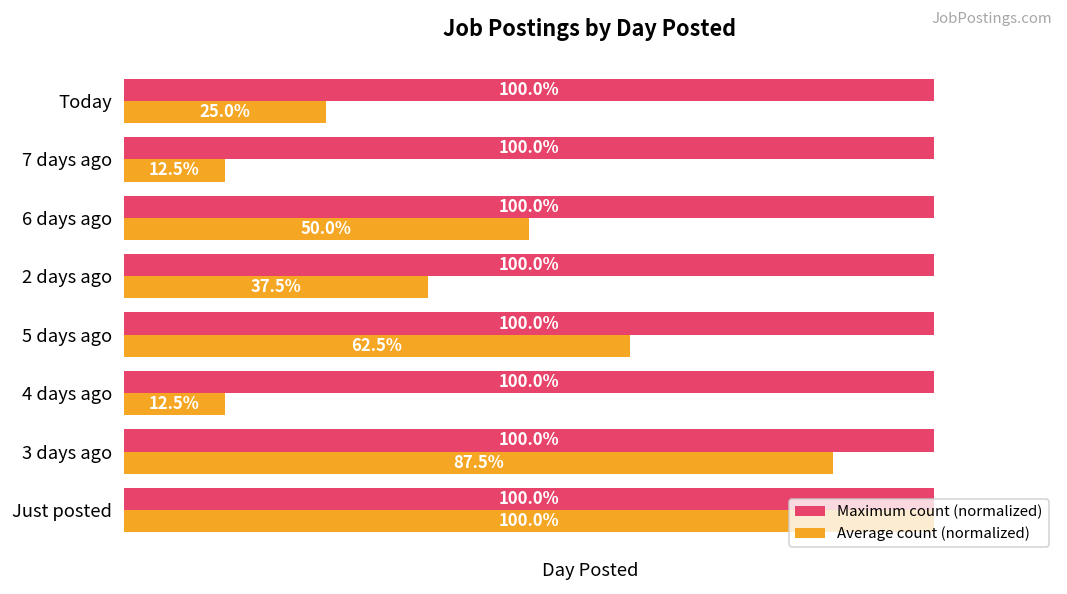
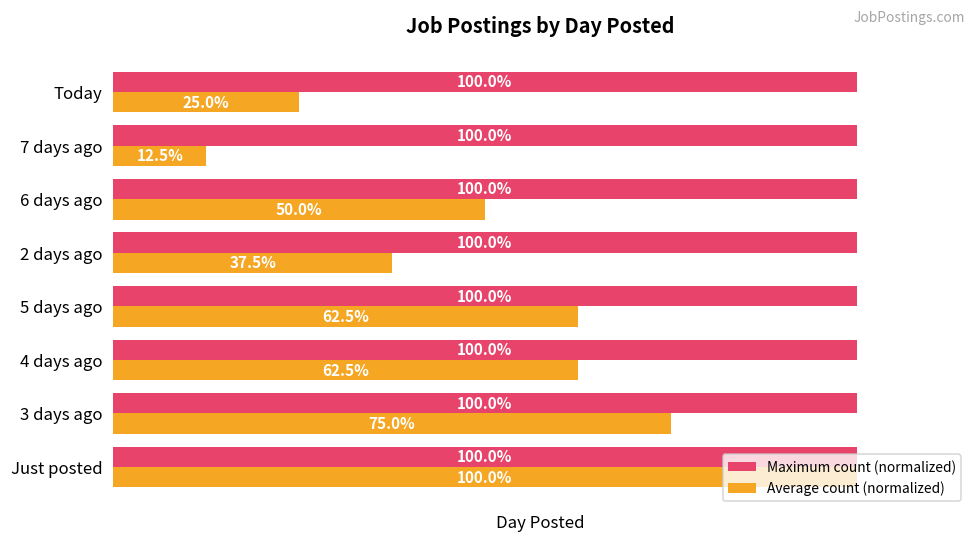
Average count (normalized), 4 days ago: 12.5% -> 62.5%
Average count (normalized), 3 days ago: 87.5% -> 75.0%
